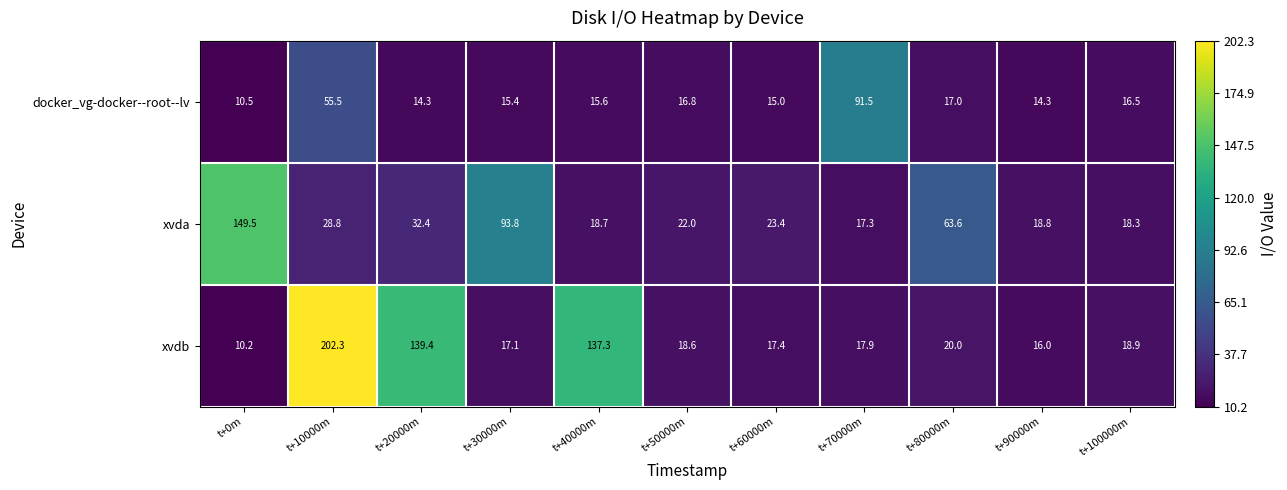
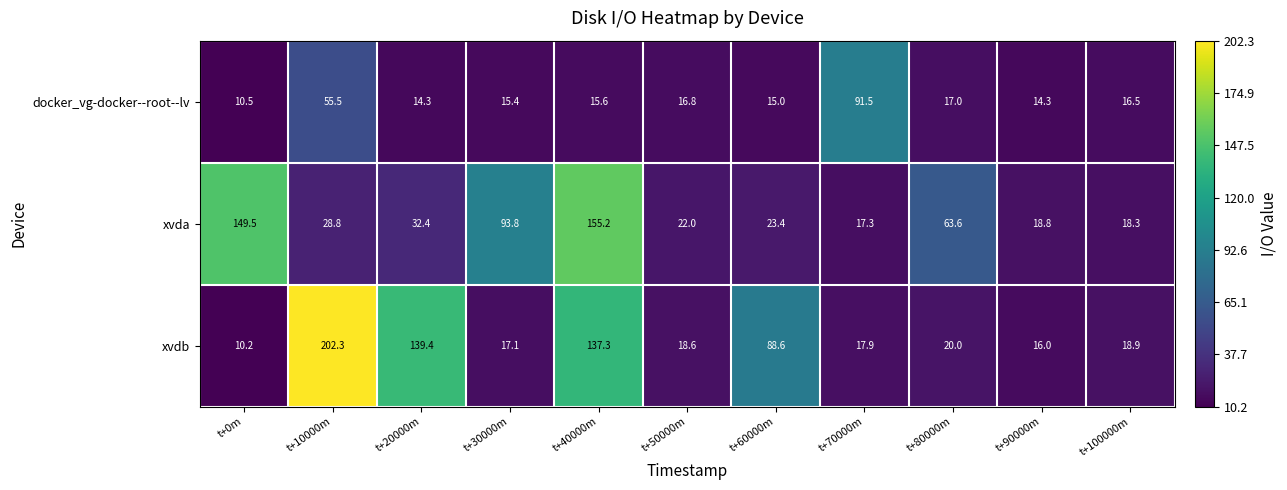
xvda, t+40000m: 18.7 -> 155.2
xvdb, t+60000m: 17.4 -> 88.6
